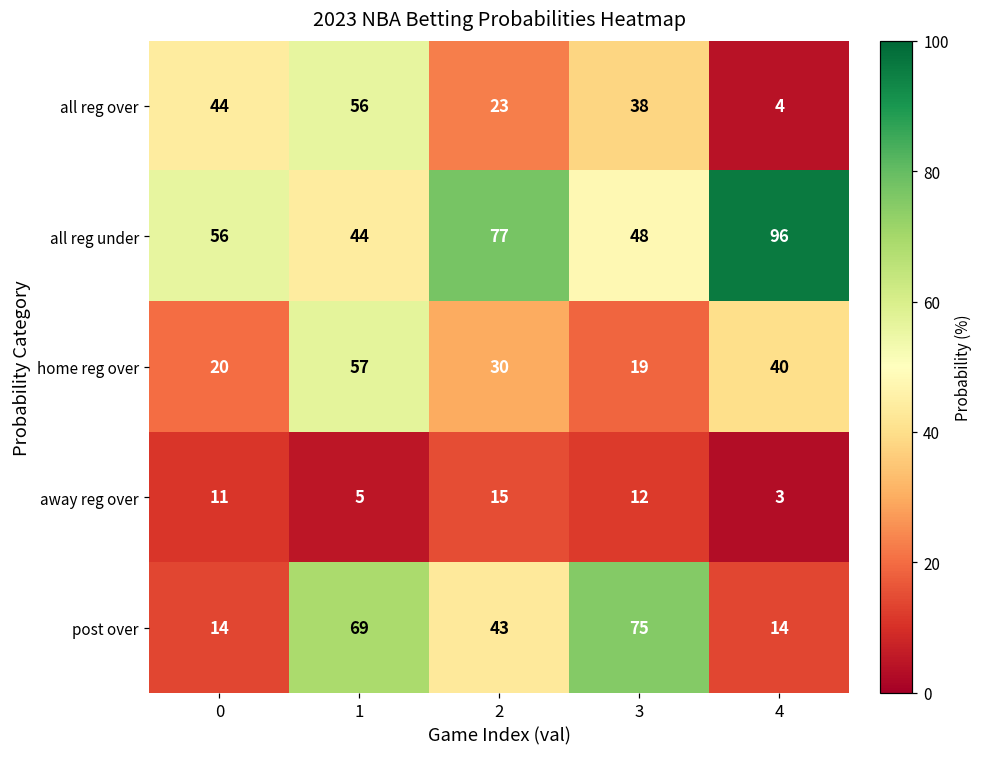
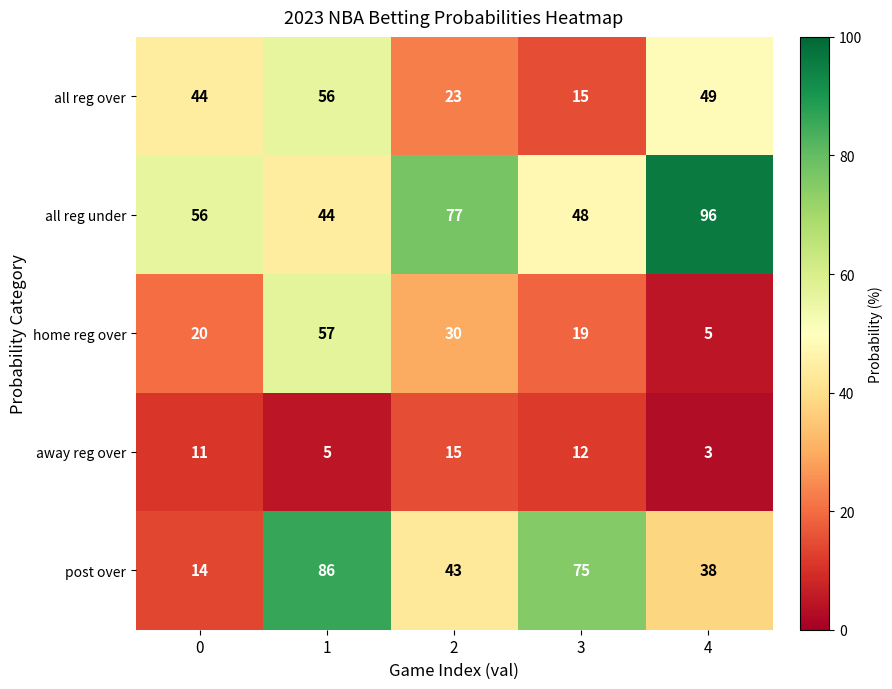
all reg over, 3: 38 -> 15
all reg over, 4: 4 -> 49
home reg over, 4: 40 -> 5
post over, 1: 69 -> 86
post over, 4: 14 -> 38
